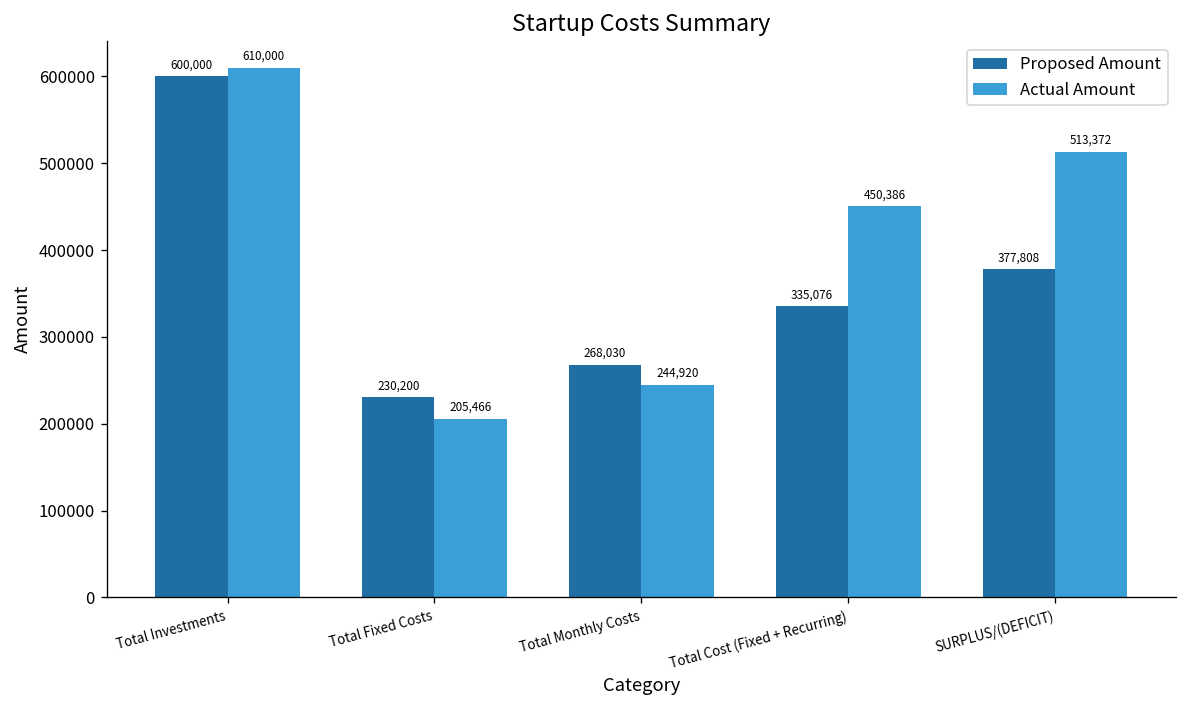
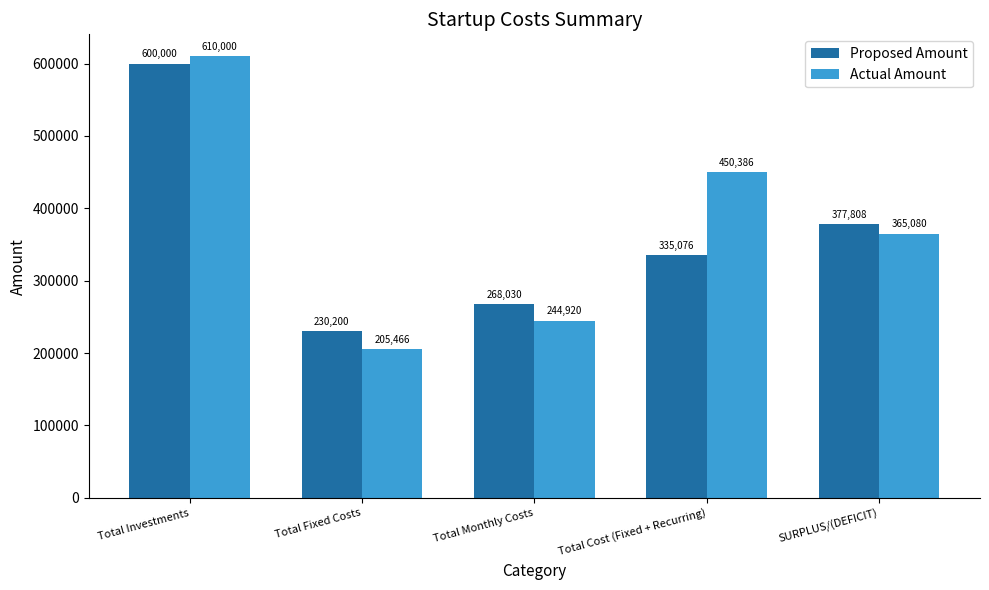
Actual Amount, SURPLUS/(DEFICIT): 513,372 -> 365,080
